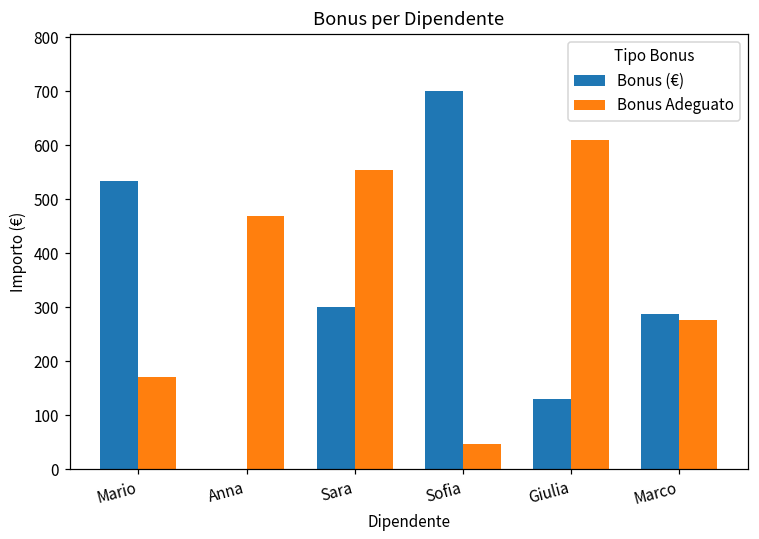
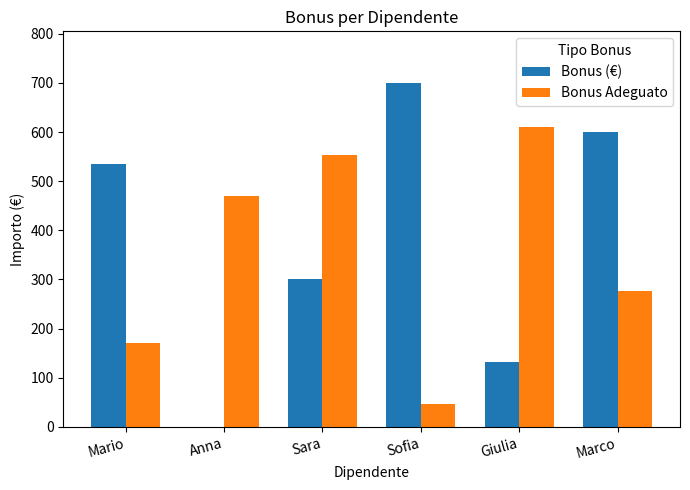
Bonus (€), Marco: 290 -> 600
